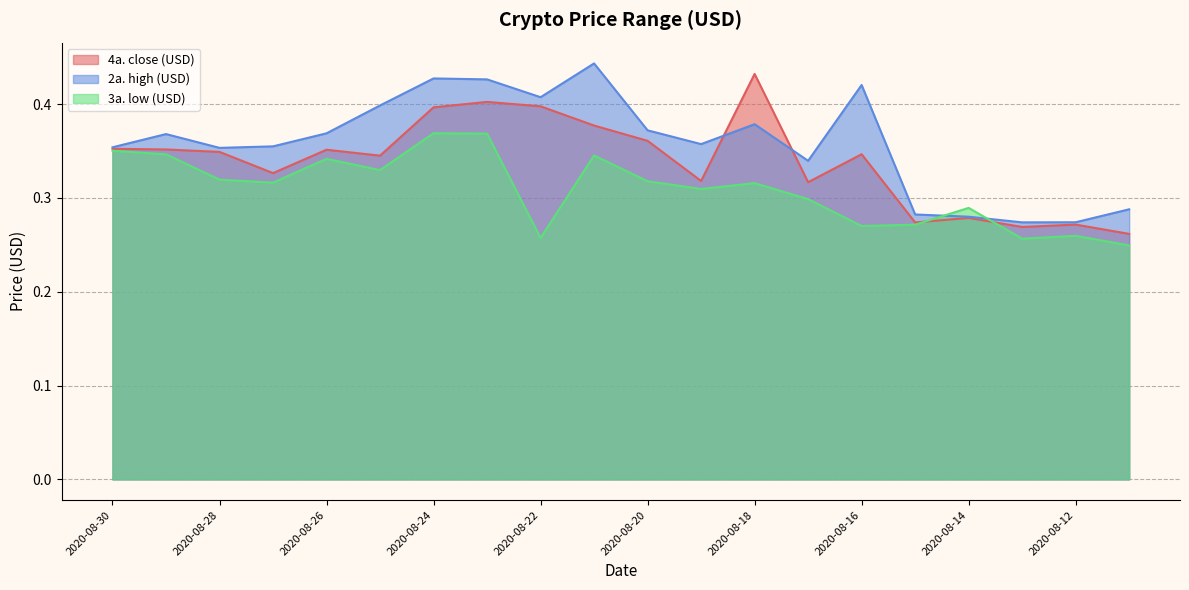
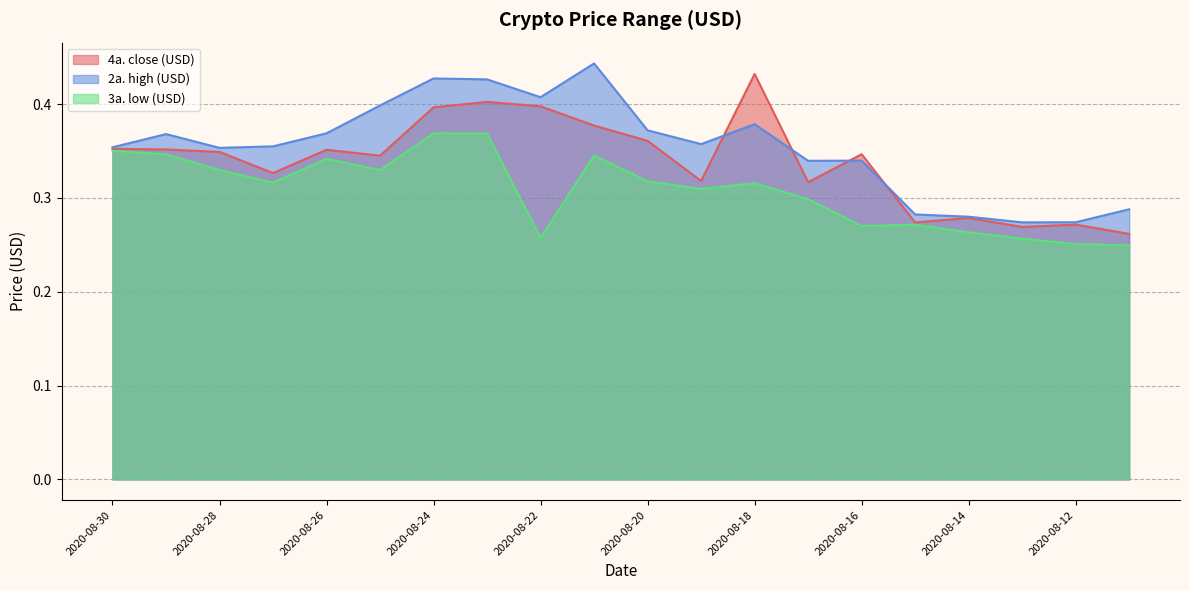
3a. low (USD), 2020-08-28: 0.32 -> 0.33
2a. high (USD), 2020-08-16: 0.42 -> 0.34
3a. low (USD), 2020-08-14: 0.29 -> 0.26
3a. low (USD), 2020-08-12: 0.26 -> 0.25
